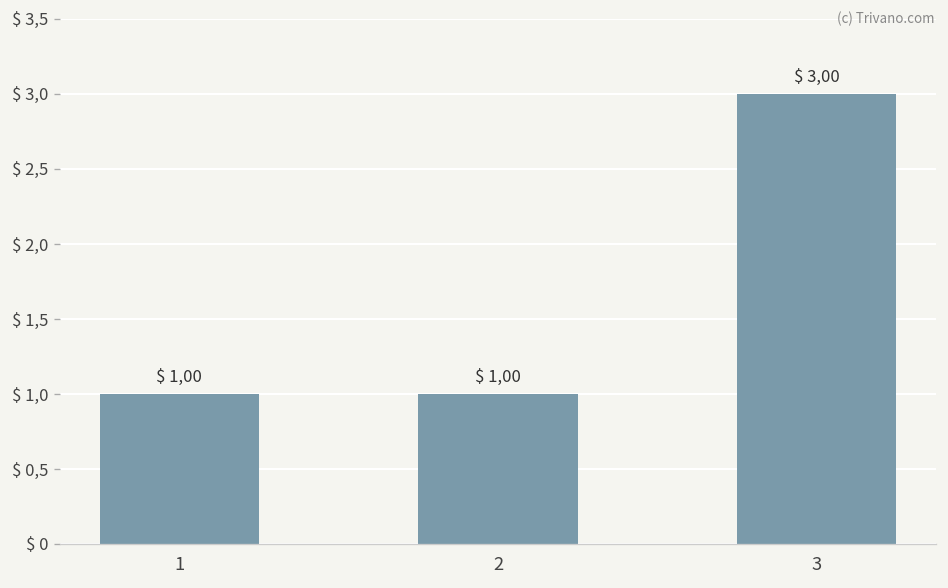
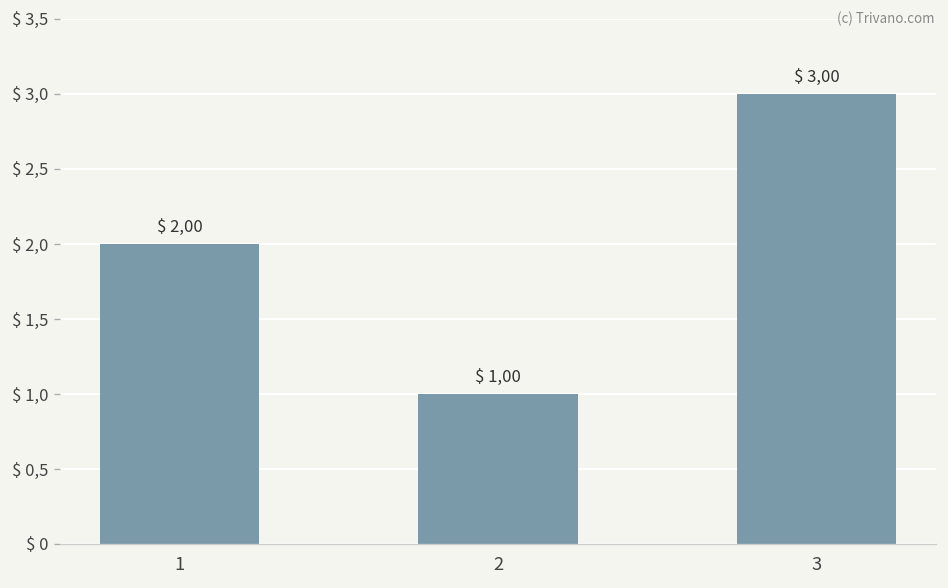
1: 1,00 -> 2,00
